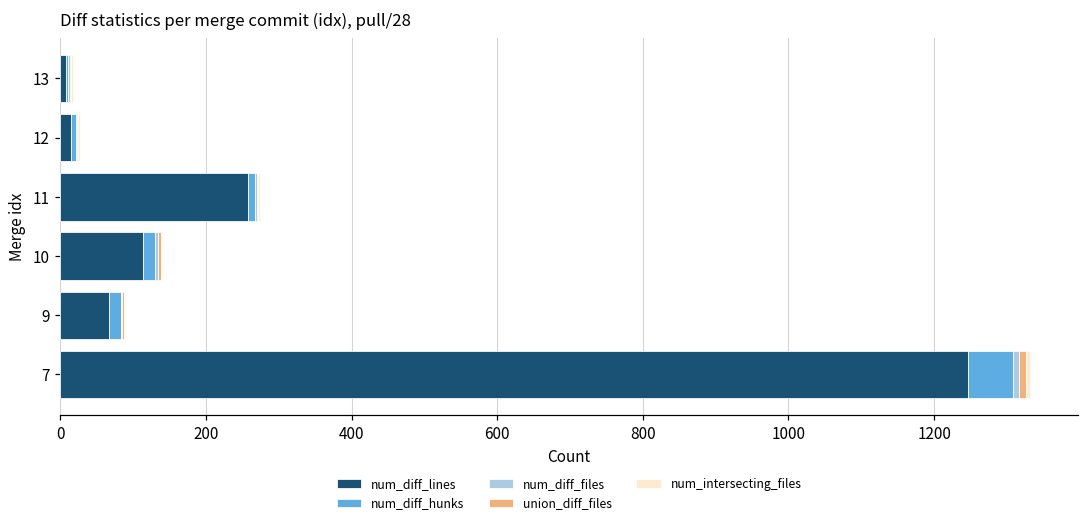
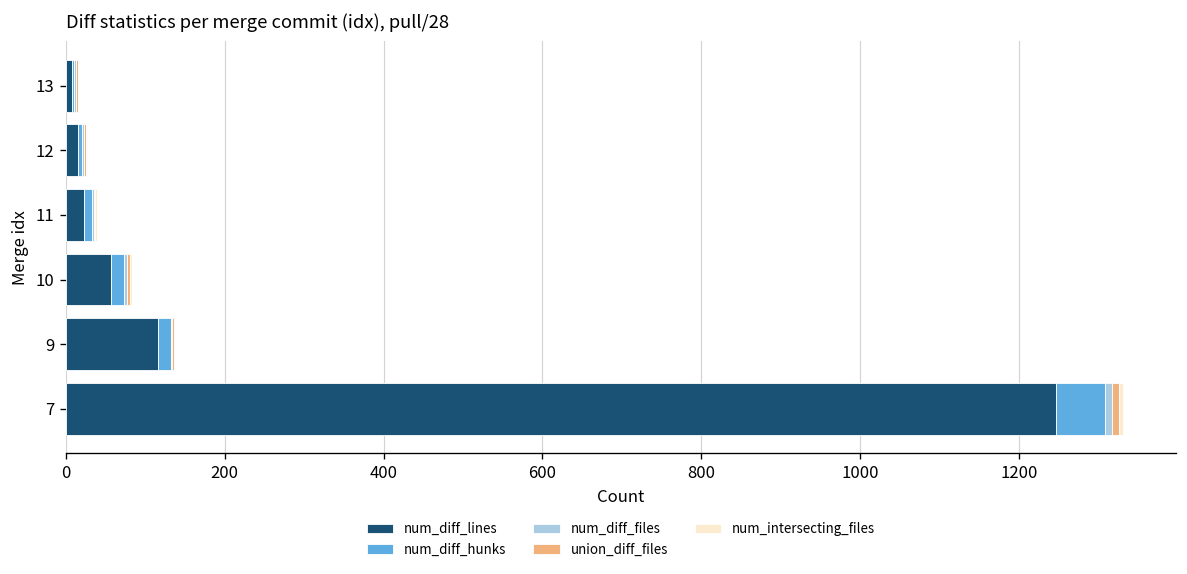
num_diff_lines, 11: 260 -> 20
num_diff_lines, 10: 110 -> 60
num_diff_lines, 9: 70 -> 120
